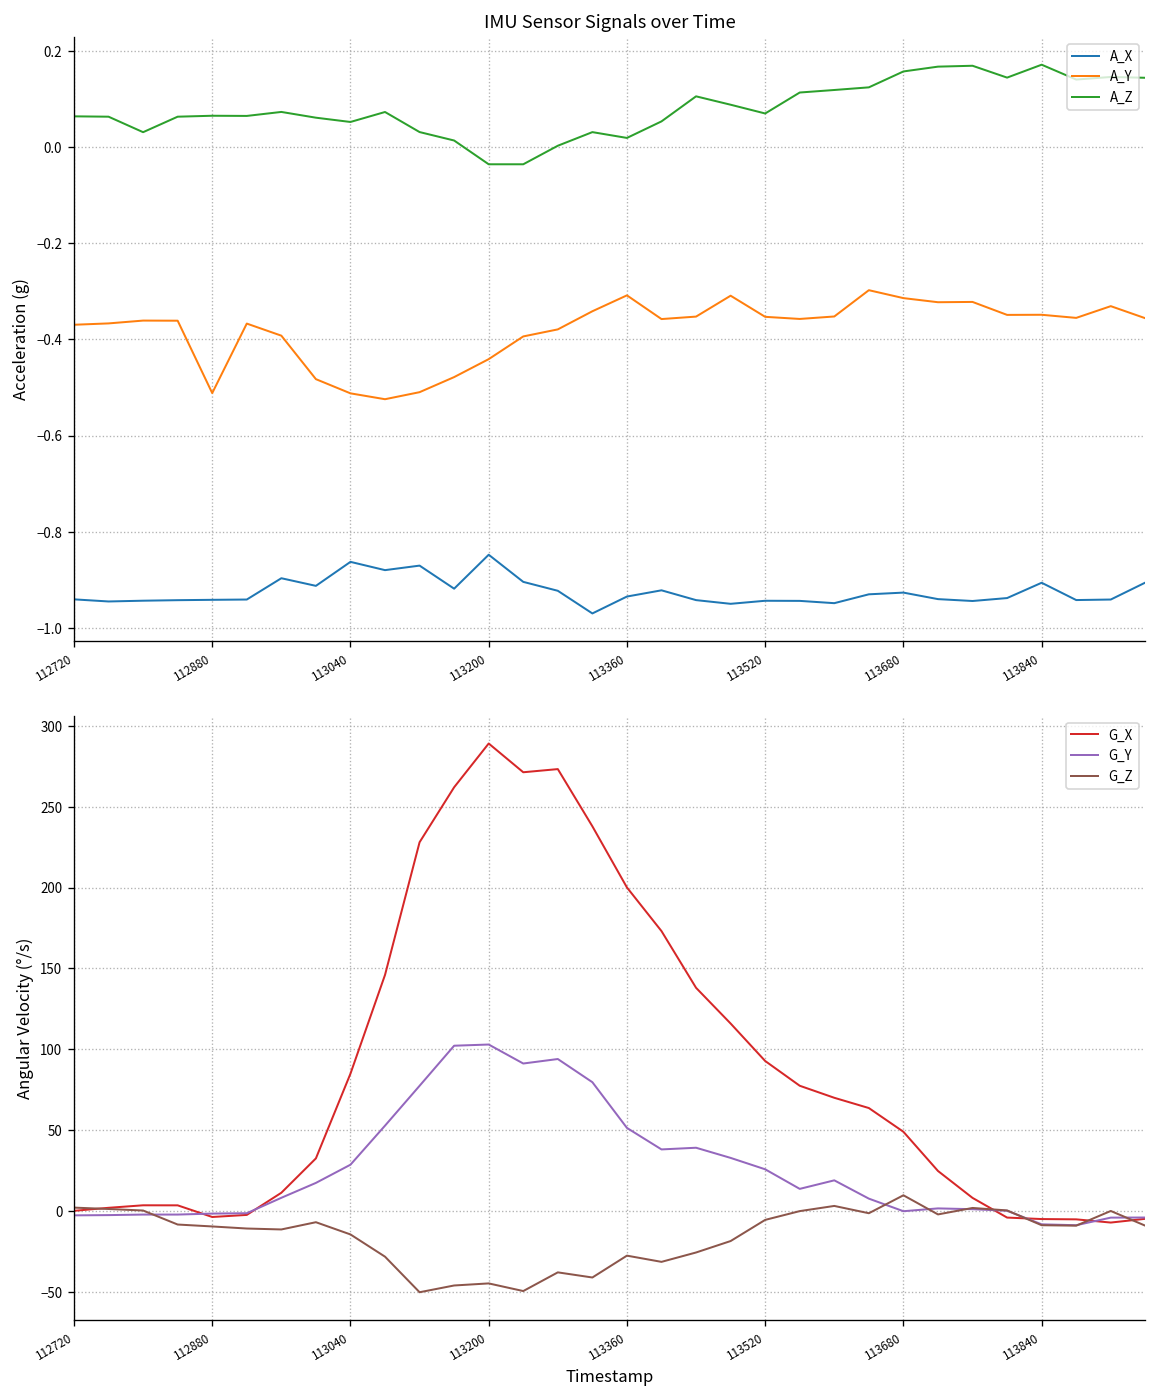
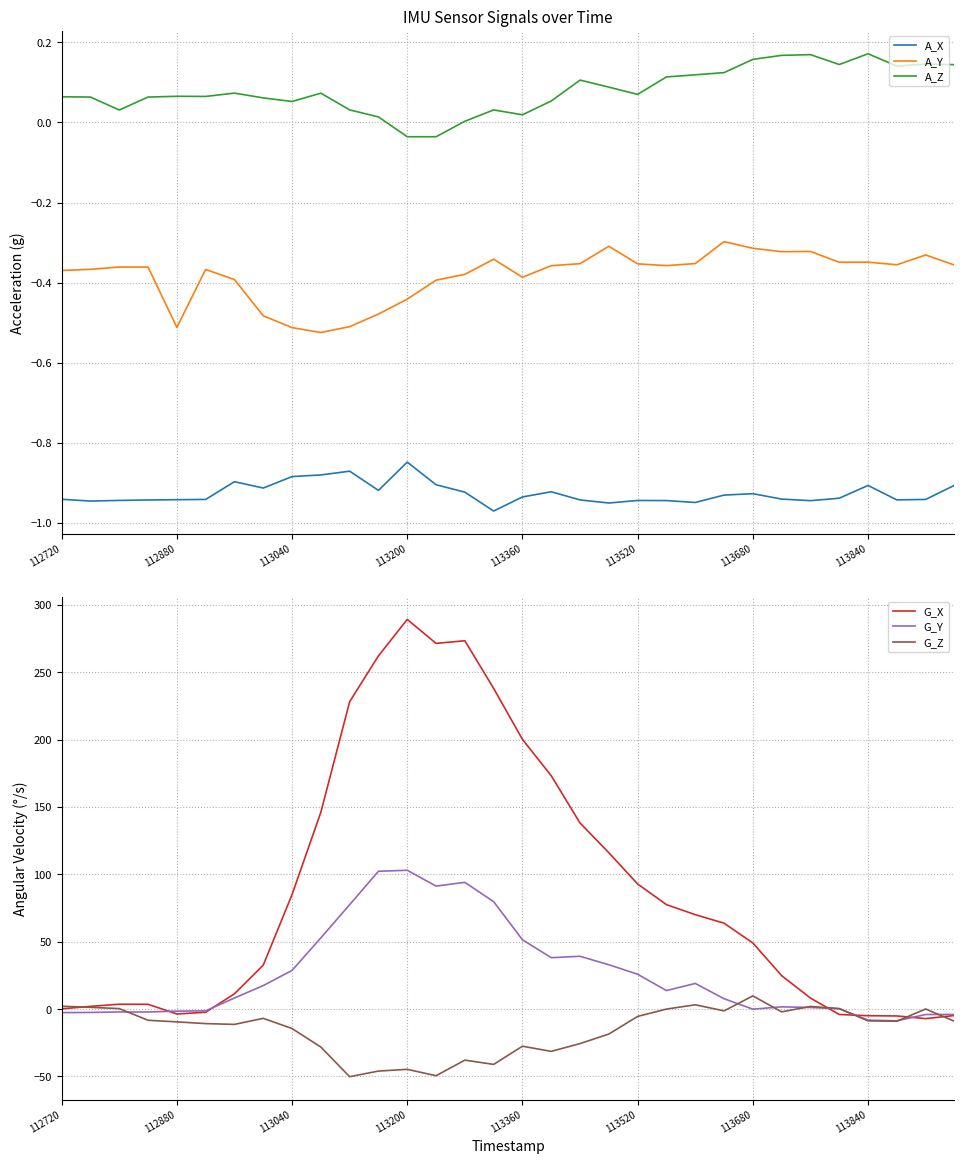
IMU Sensor Signals over Time, A_X, 113040: -0.86 -> -0.88
IMU Sensor Signals over Time, A_Y, 113360: -0.31 -> -0.39
